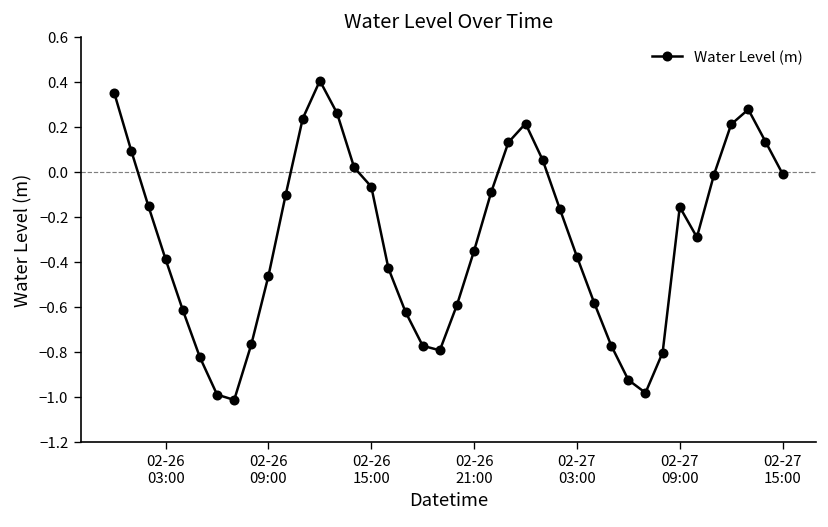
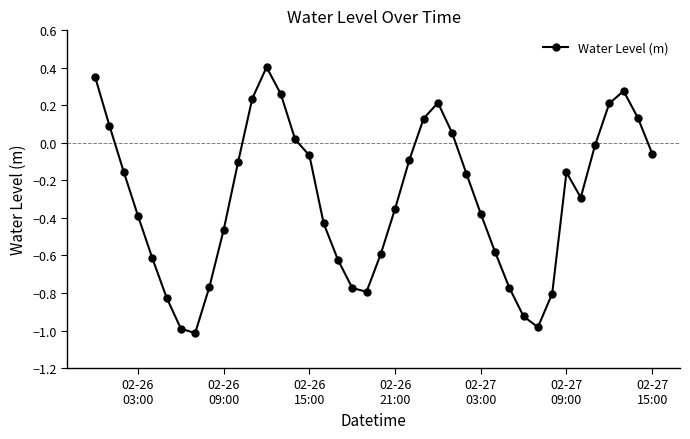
02-27 15:00: -0.01 -> -0.06
